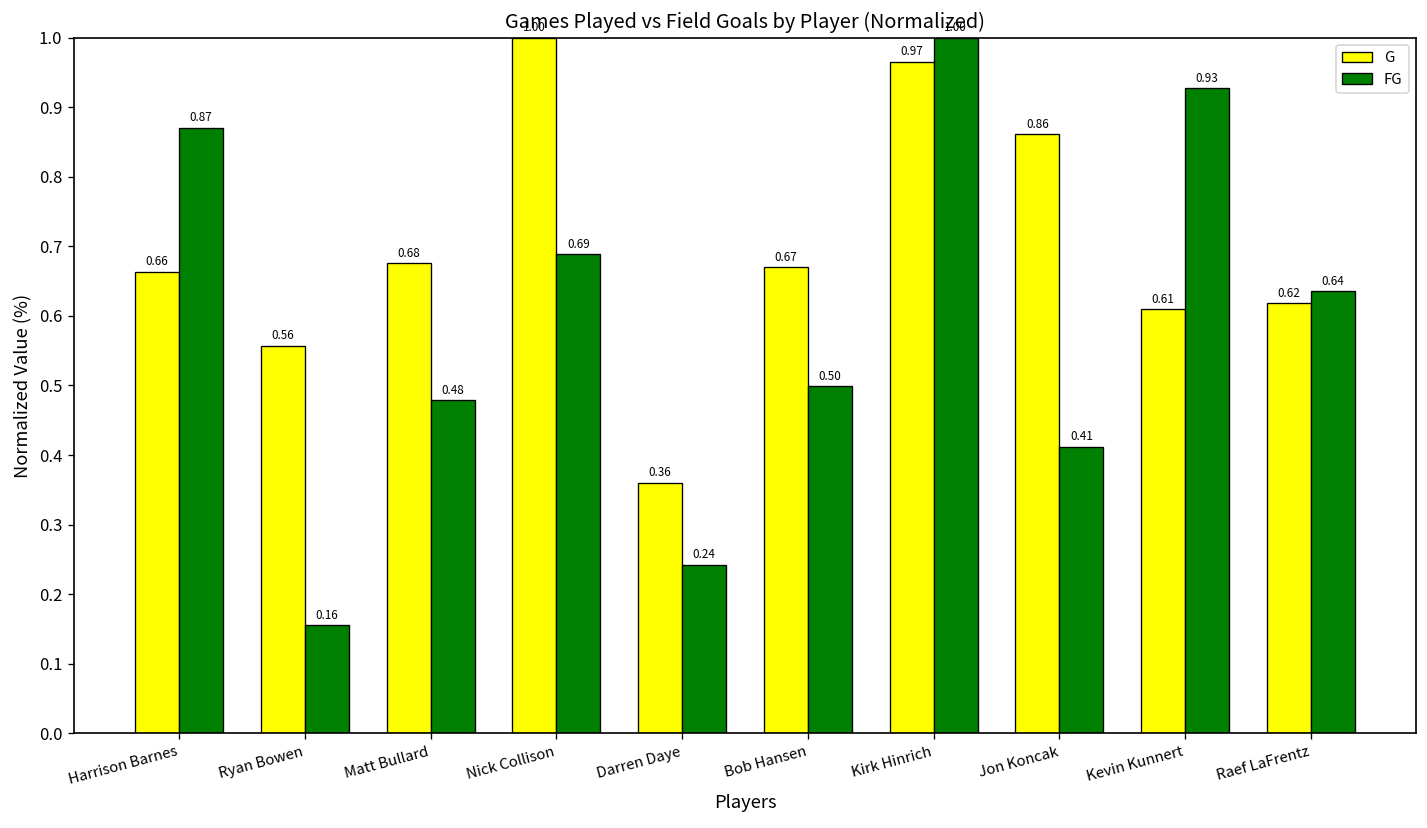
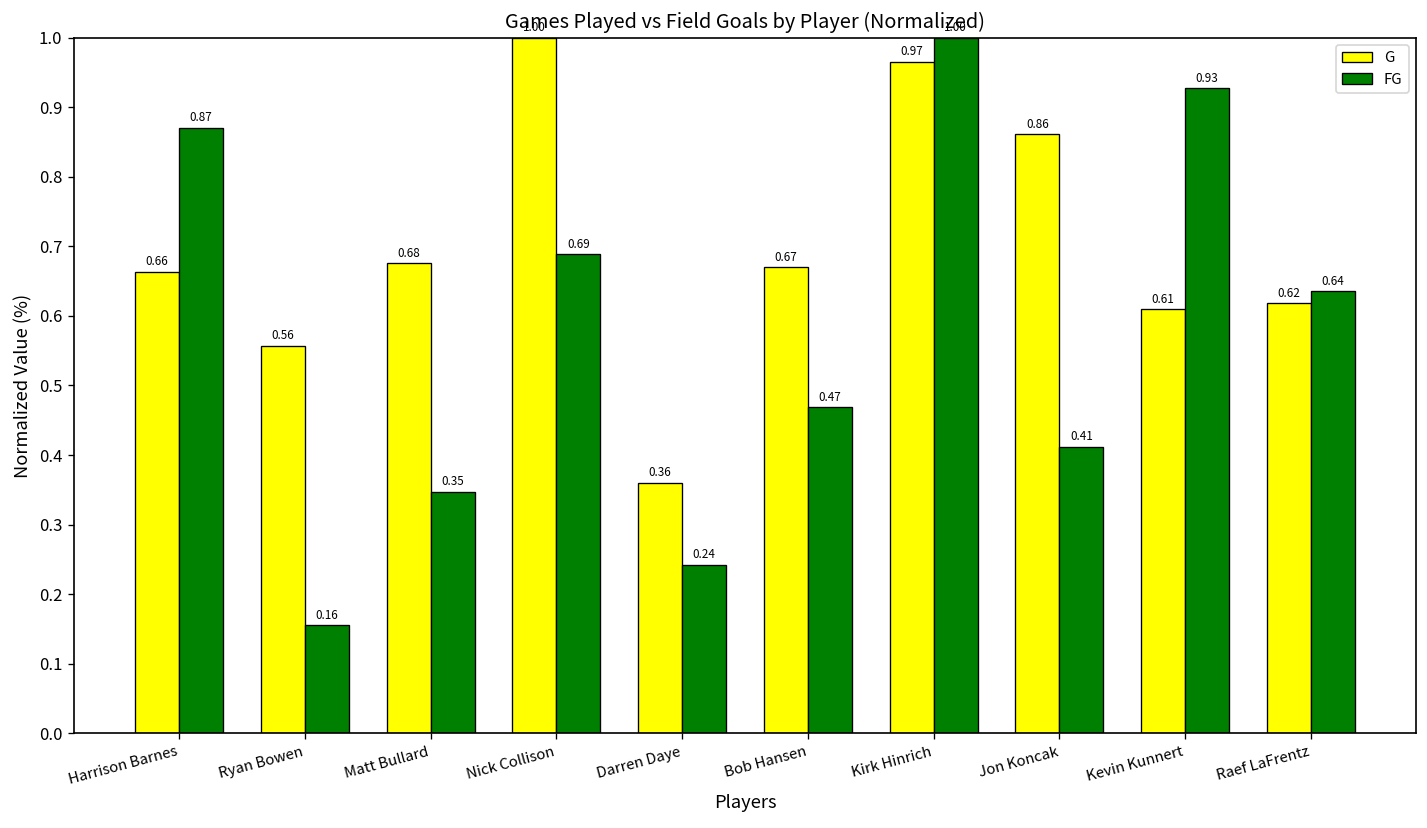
FG, Matt Bullard: 0.48 -> 0.35
FG, Bob Hansen: 0.50 -> 0.47
